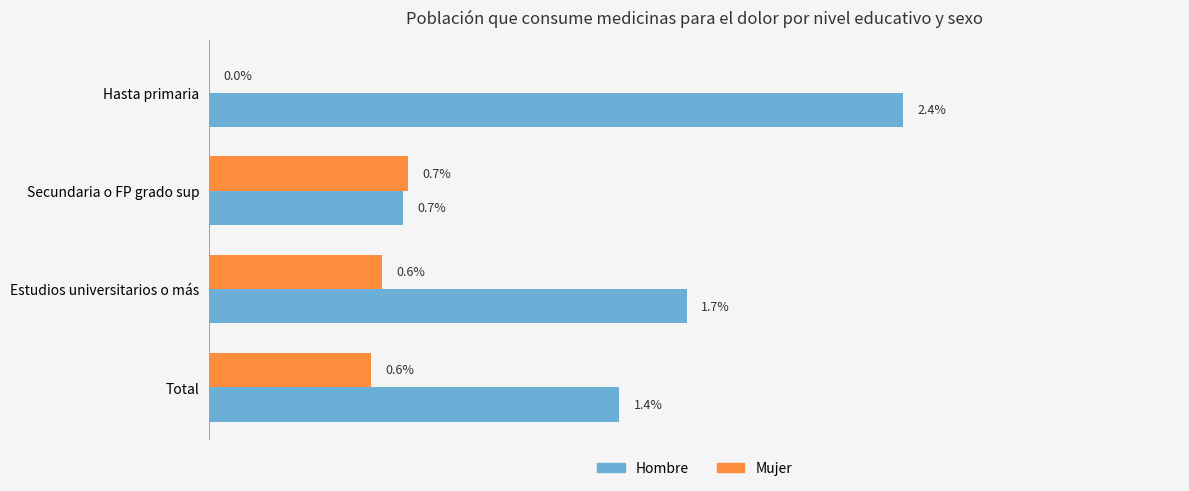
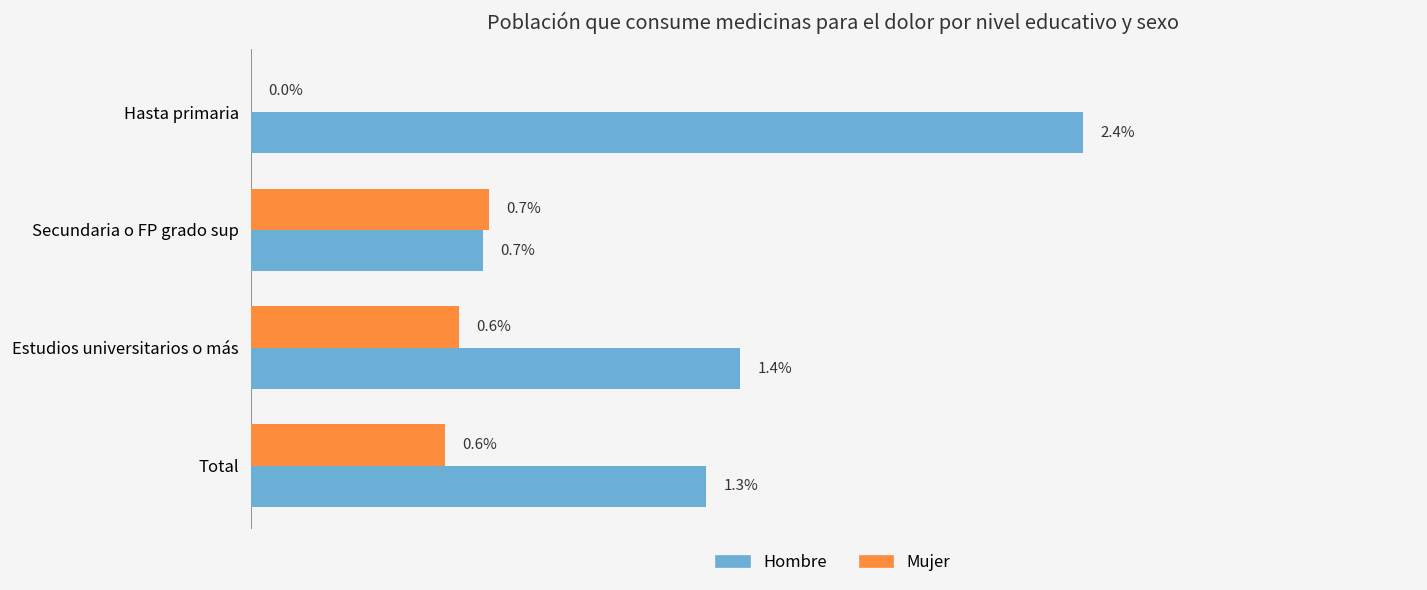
Hombre, Estudios universitarios o más: 1.7% -> 1.4%
Hombre, Total: 1.4% -> 1.3%
